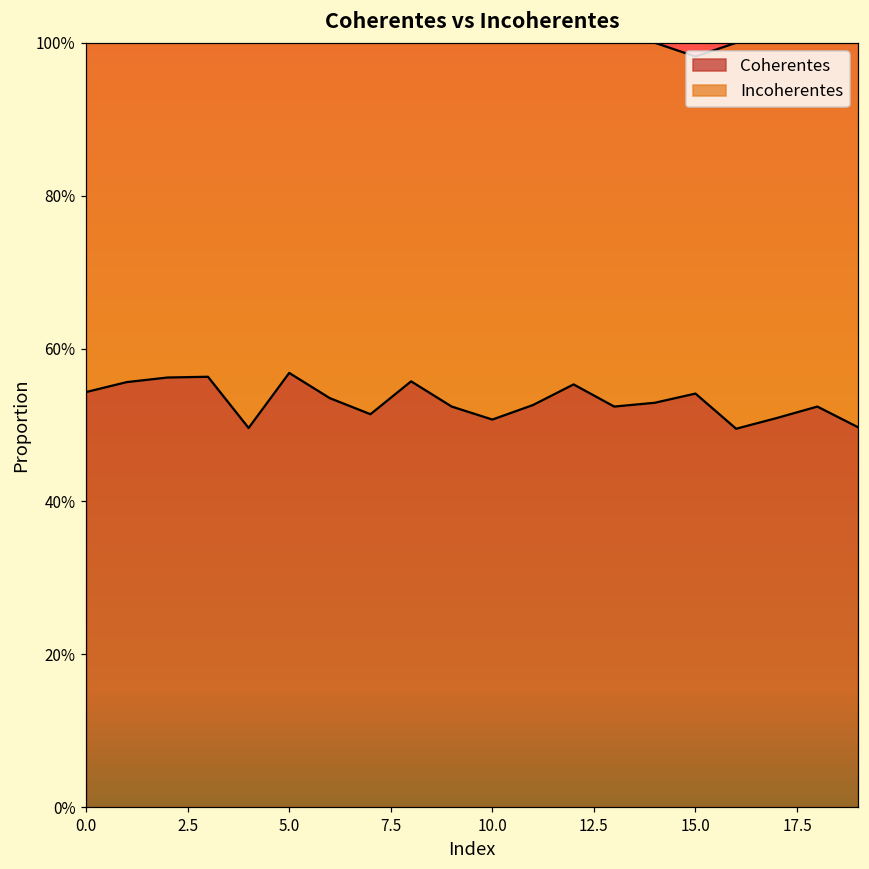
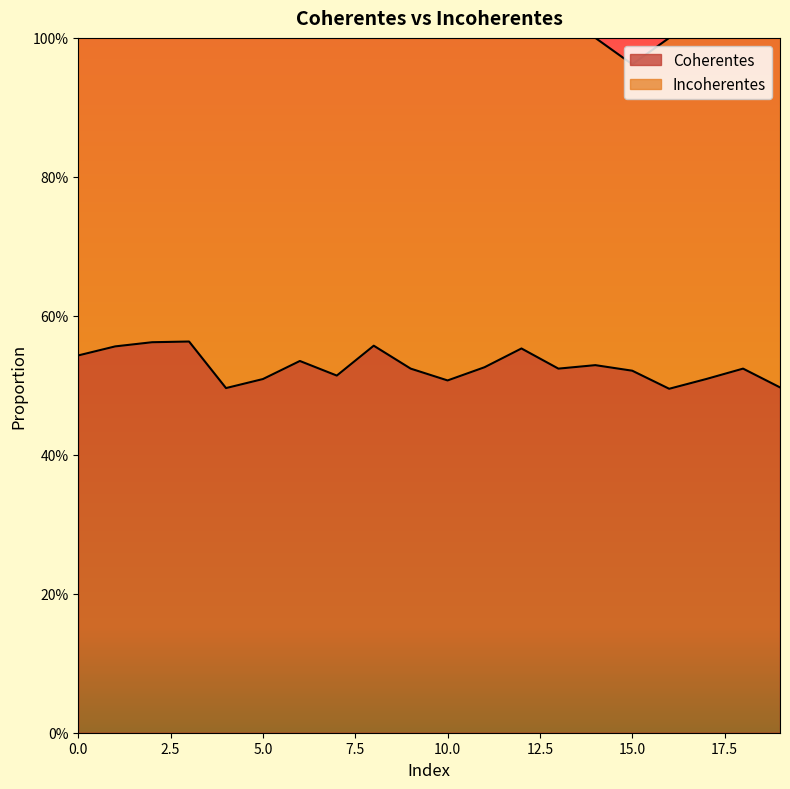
Coherentes, 5.0: 57% -> 51%
Coherentes, 15.0: 54% -> 52%
